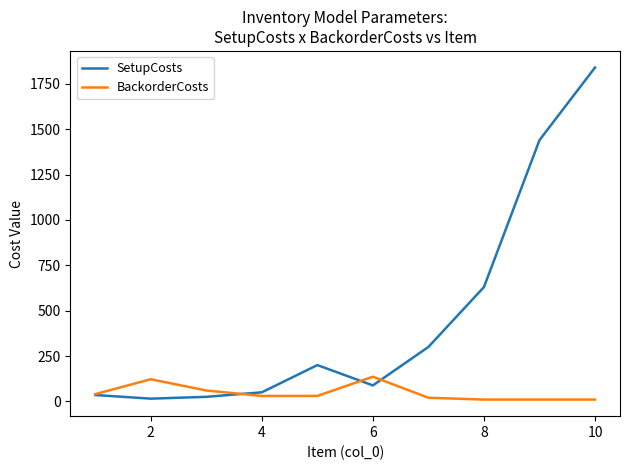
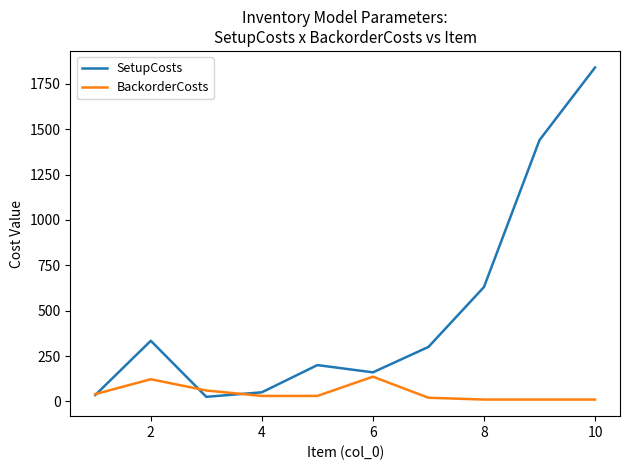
SetupCosts, 2: 20 -> 330
SetupCosts, 6: 90 -> 160
